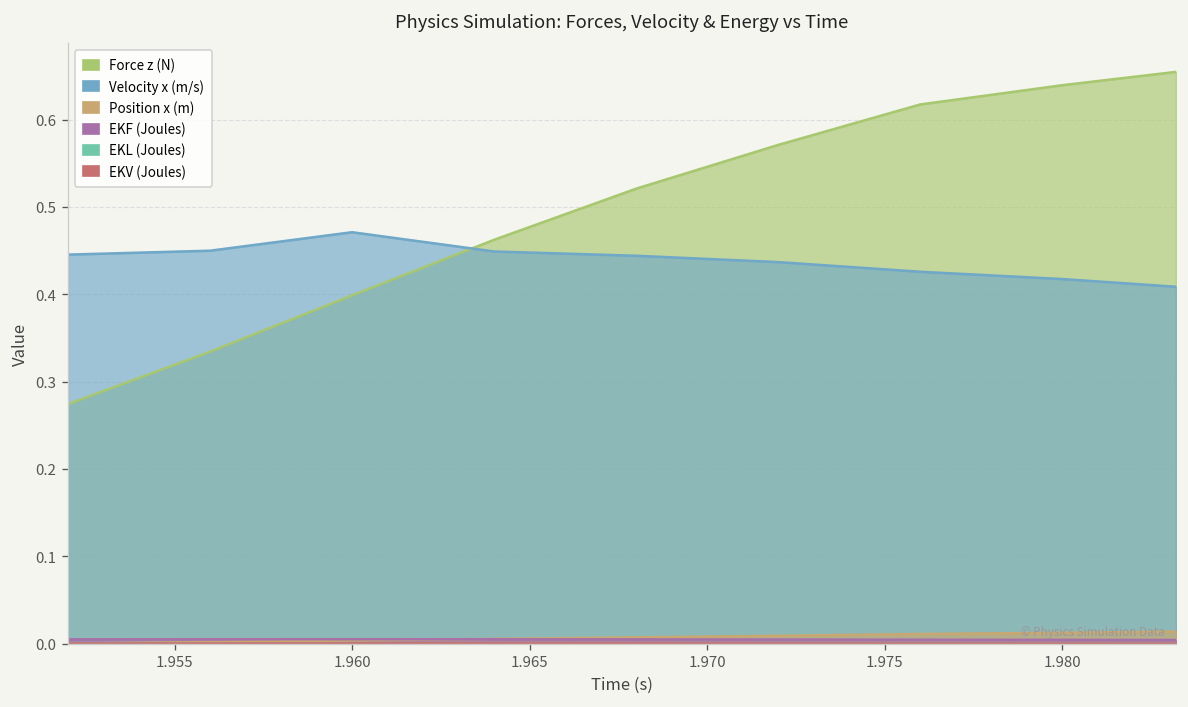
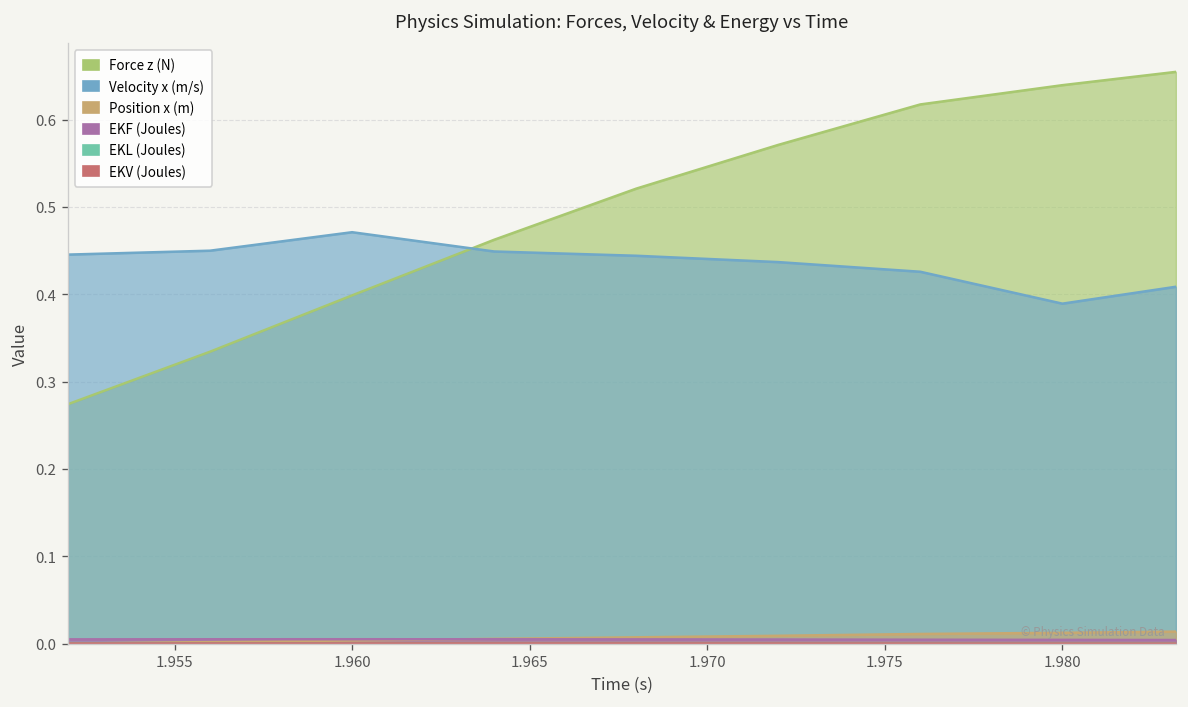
Velocity x (m/s), 1.980: 0.42 -> 0.39
